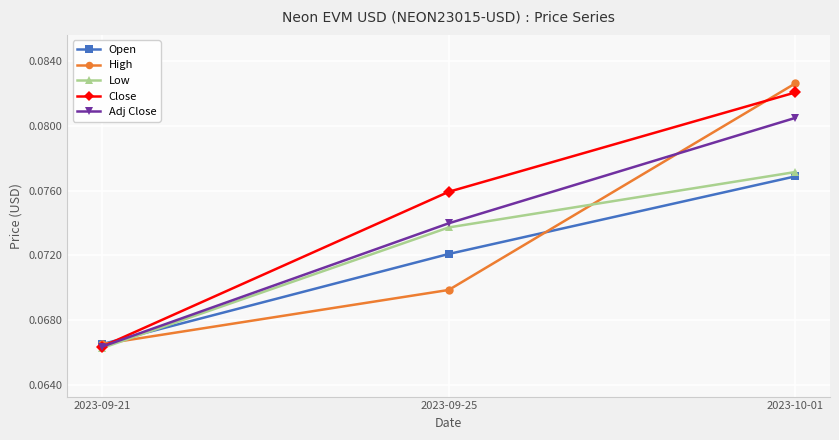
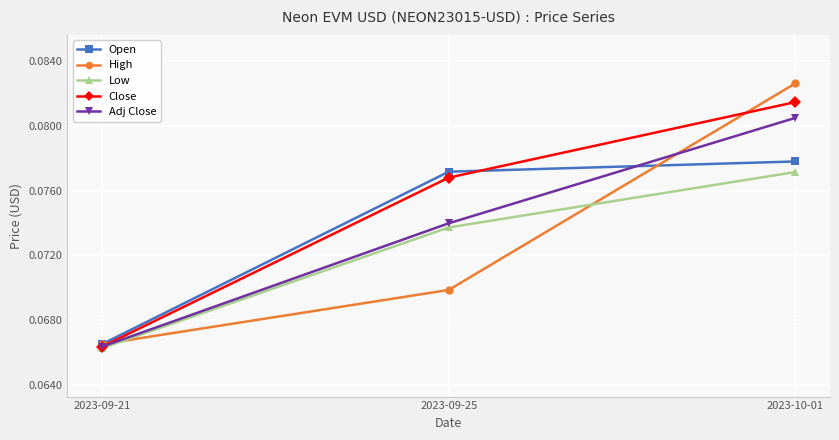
Open, 2023-09-25: 0.0721 -> 0.0772
Close, 2023-09-25: 0.0759 -> 0.0768
Open, 2023-10-01: 0.0769 -> 0.0778
Close, 2023-10-01: 0.0821 -> 0.0815
